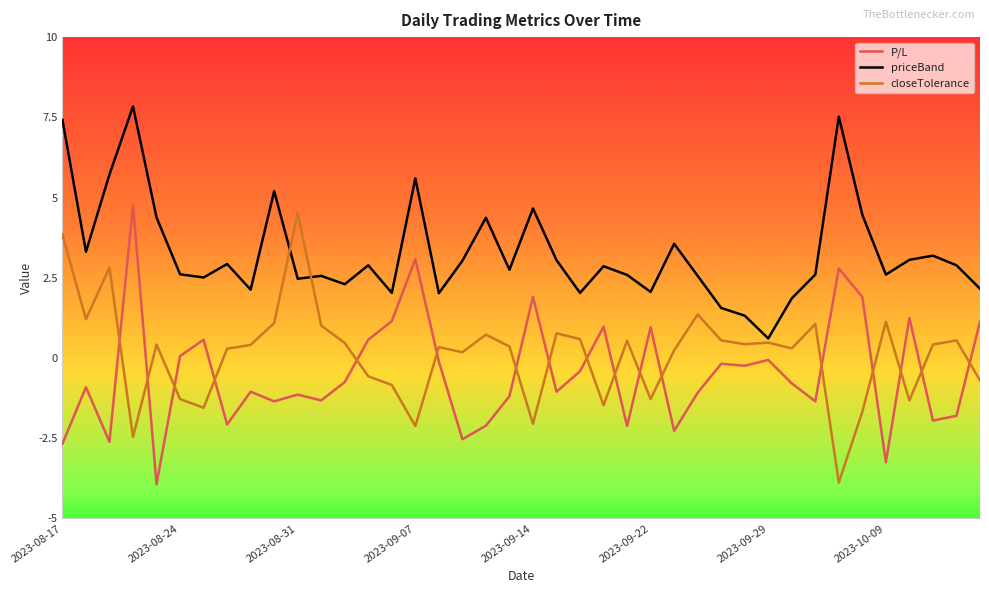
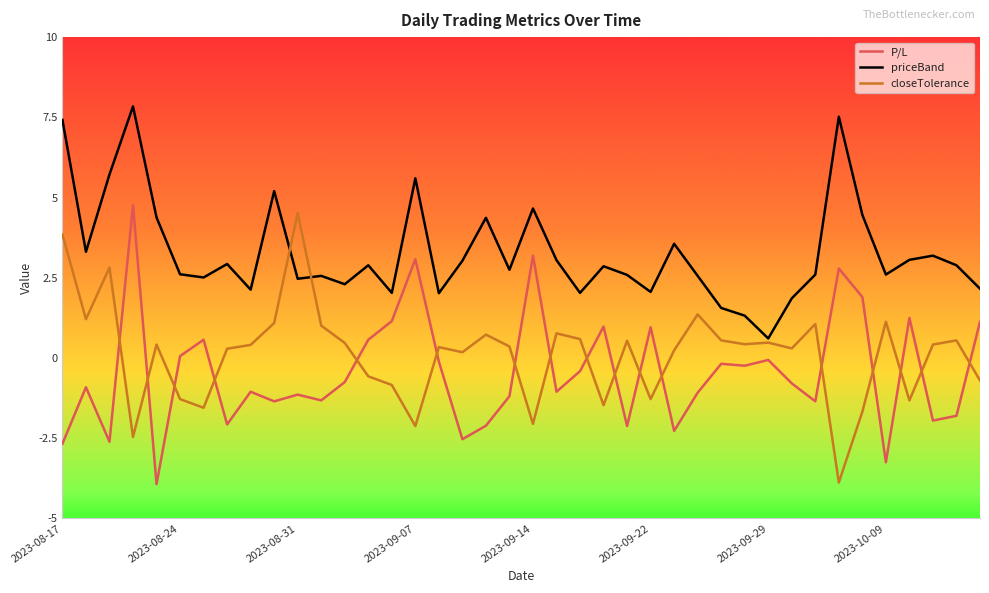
P/L, 2023-09-14: 1.9 -> 3.2
